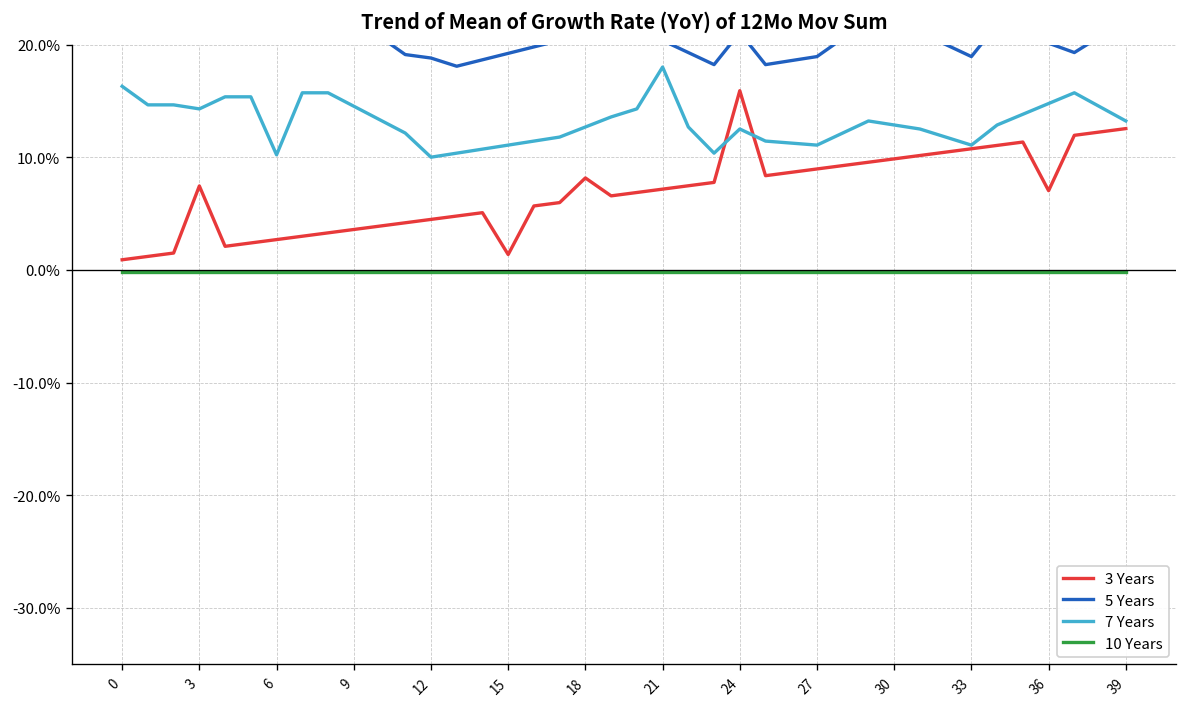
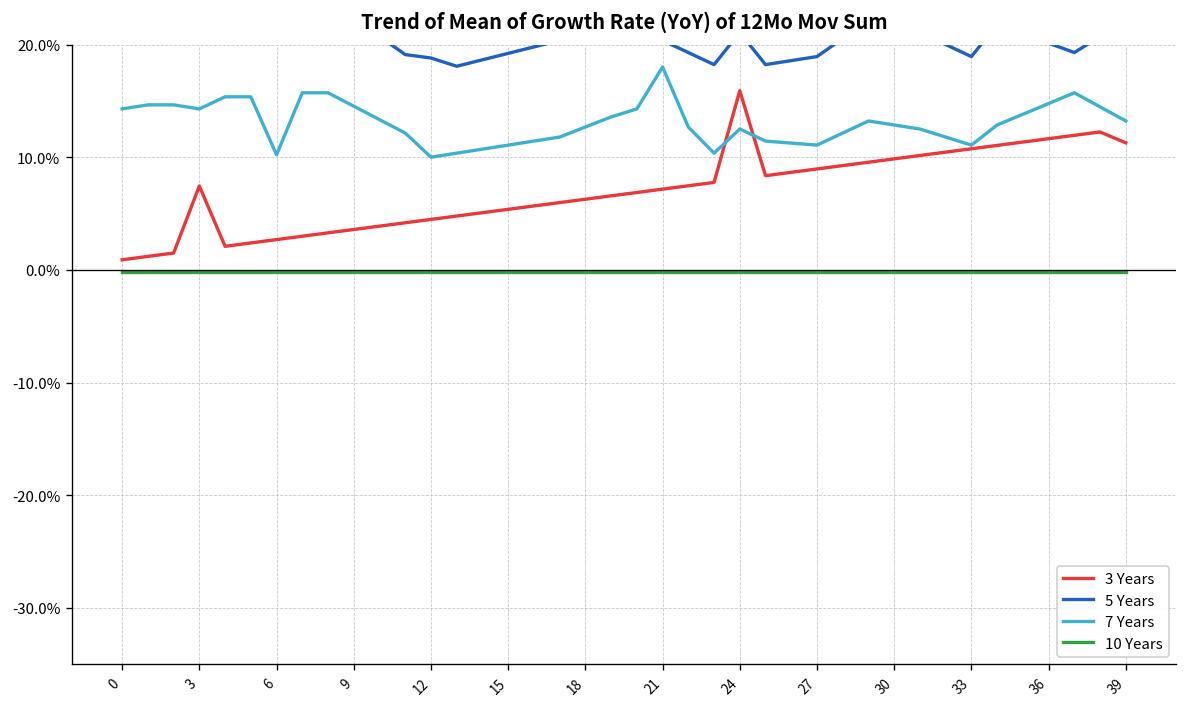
7 Years, 0: 16% -> 14%
3 Years, 15: 1% -> 5%
3 Years, 18: 8% -> 6%
3 Years, 36: 7% -> 12%
3 Years, 39: 13% -> 11%
